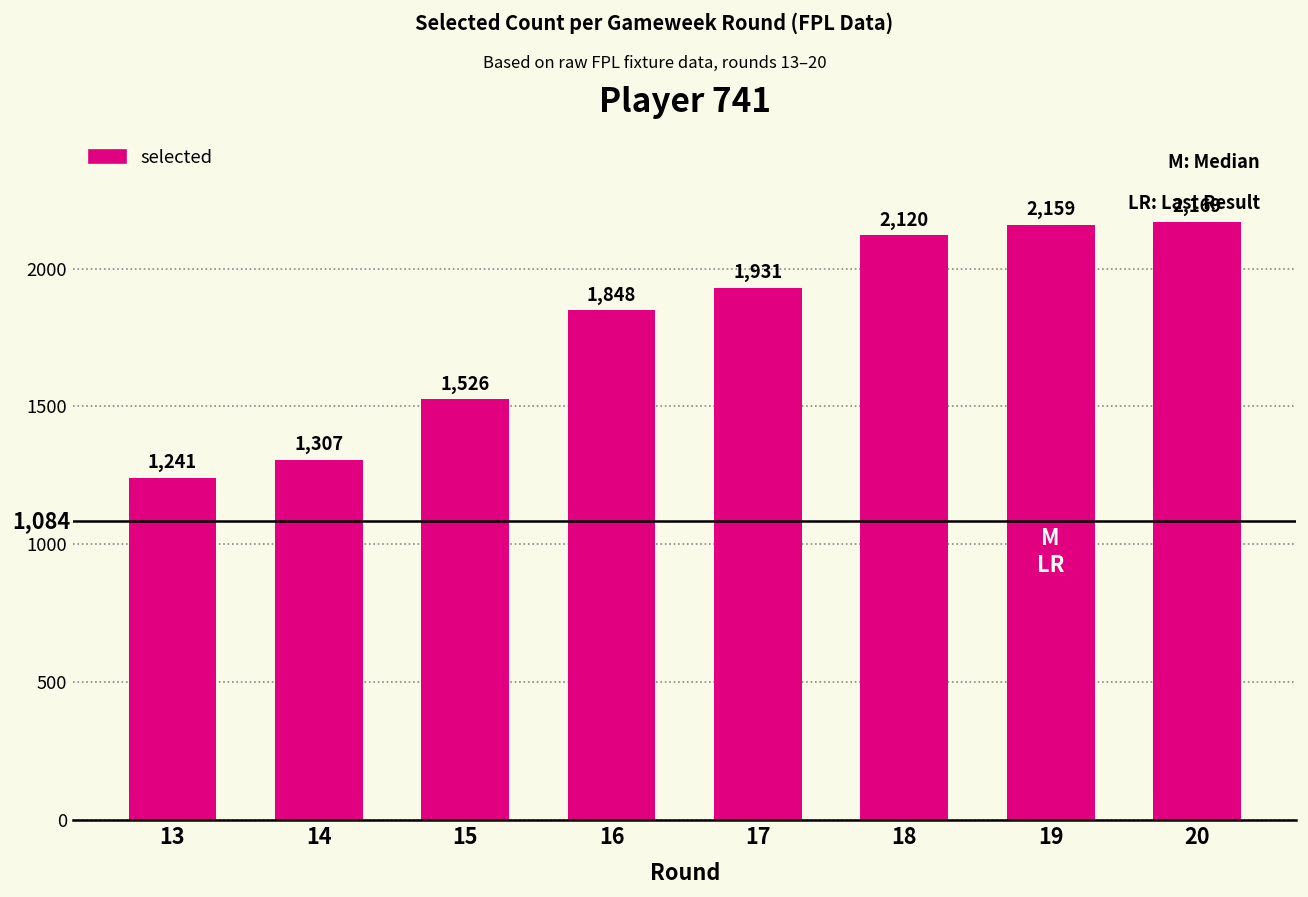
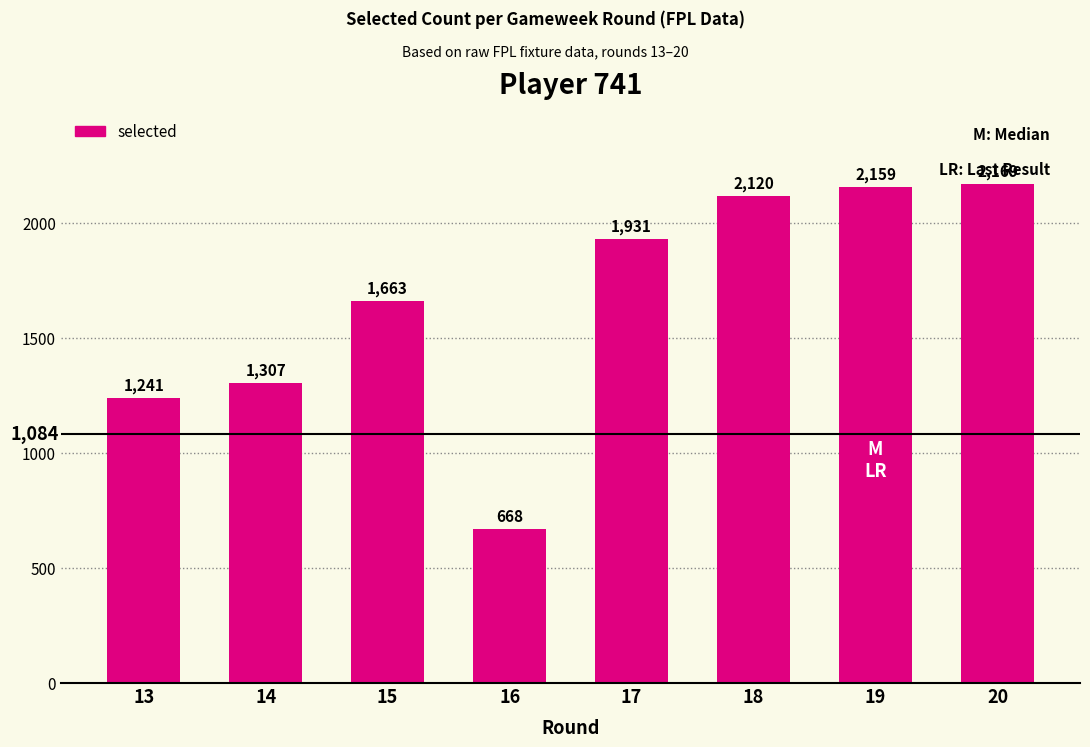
15: 1,526 -> 1,663
16: 1,848 -> 668
